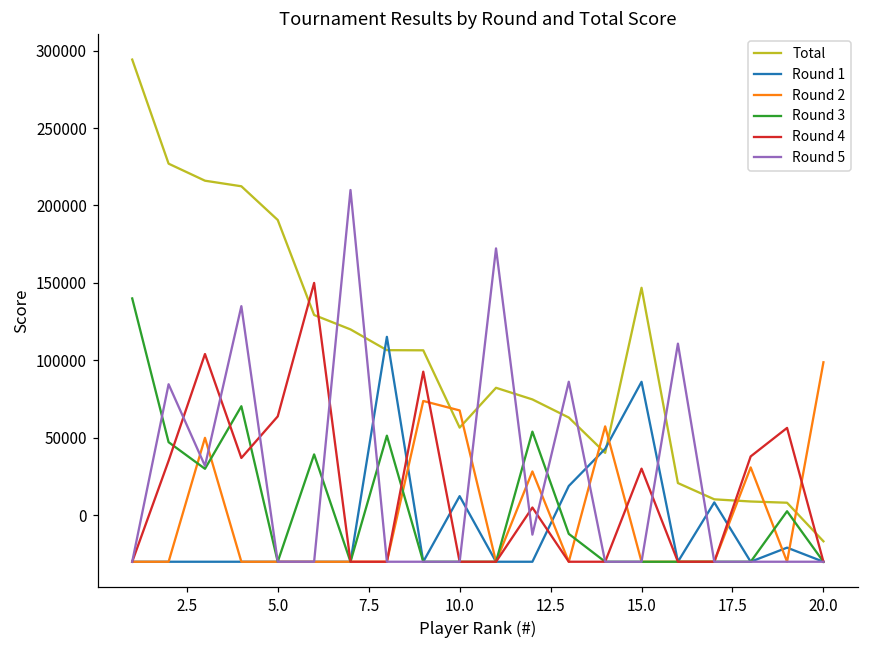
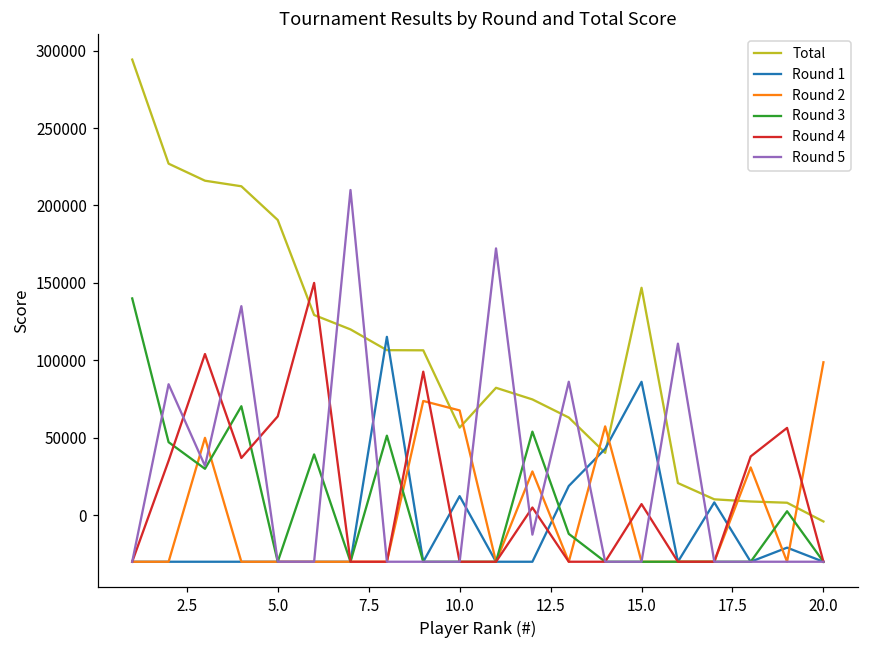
Round 4, 15.0: 30000 -> 7000
Total, 20.0: -17000 -> -4000
